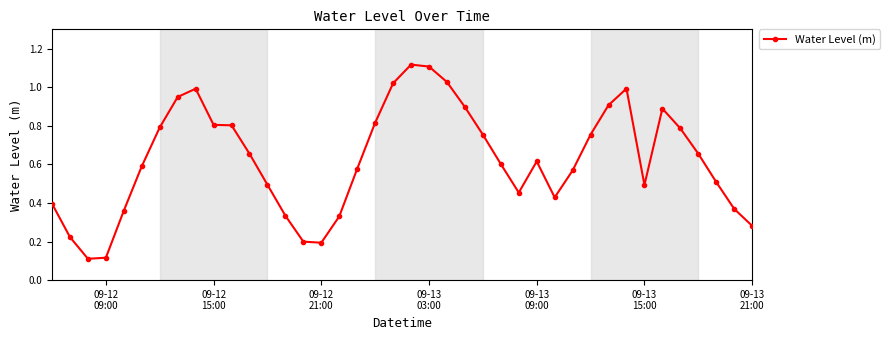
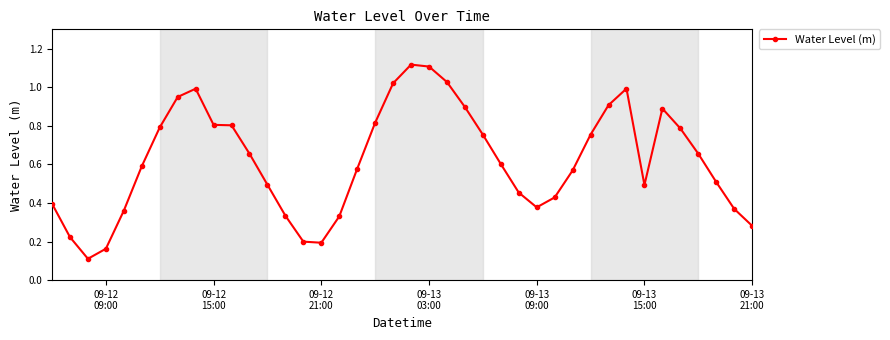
09-12 09:00: 0.12 -> 0.16
09-13 09:00: 0.62 -> 0.38
